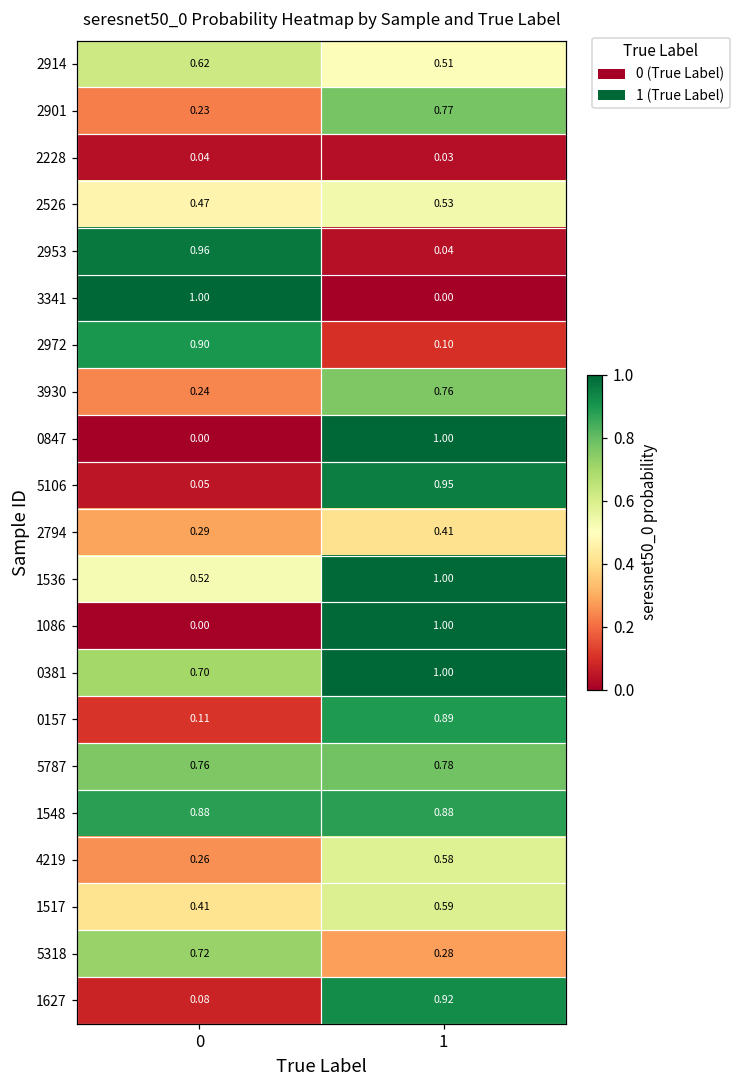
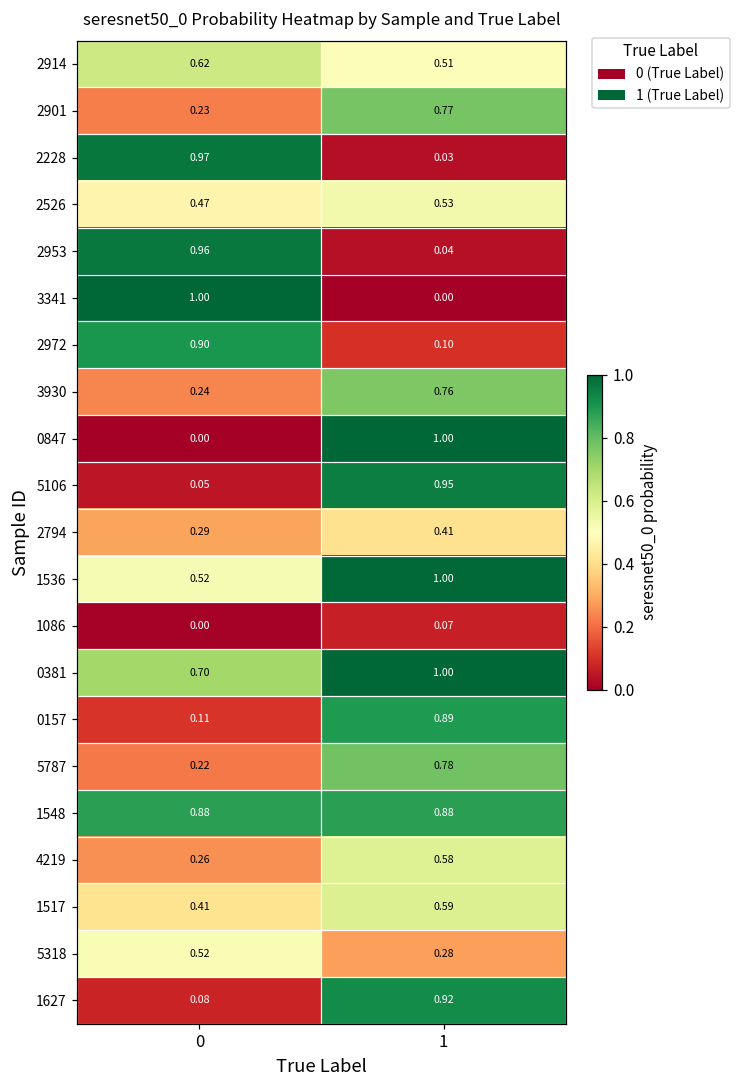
2228, 0: 0.04 -> 0.97
1086, 1: 1.00 -> 0.07
5787, 0: 0.76 -> 0.22
5318, 0: 0.72 -> 0.52
